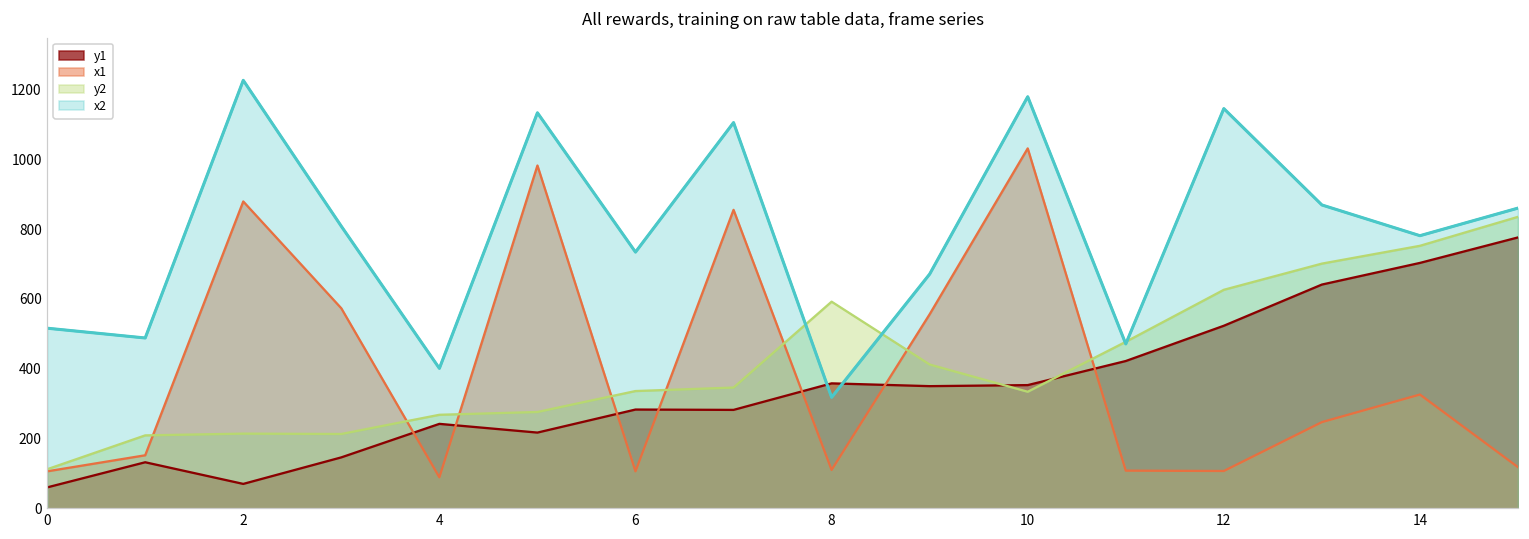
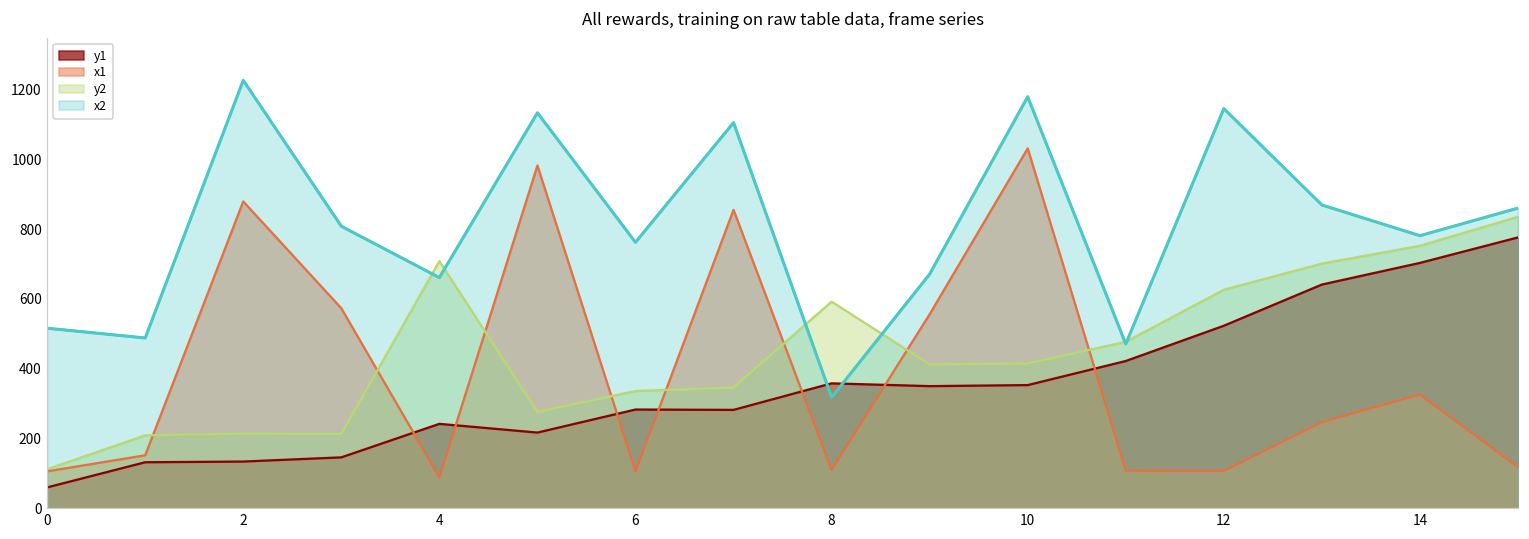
y1, 2: 70 -> 130
y2, 4: 270 -> 710
x2, 4: 400 -> 660
x2, 6: 730 -> 760
y2, 10: 330 -> 420
